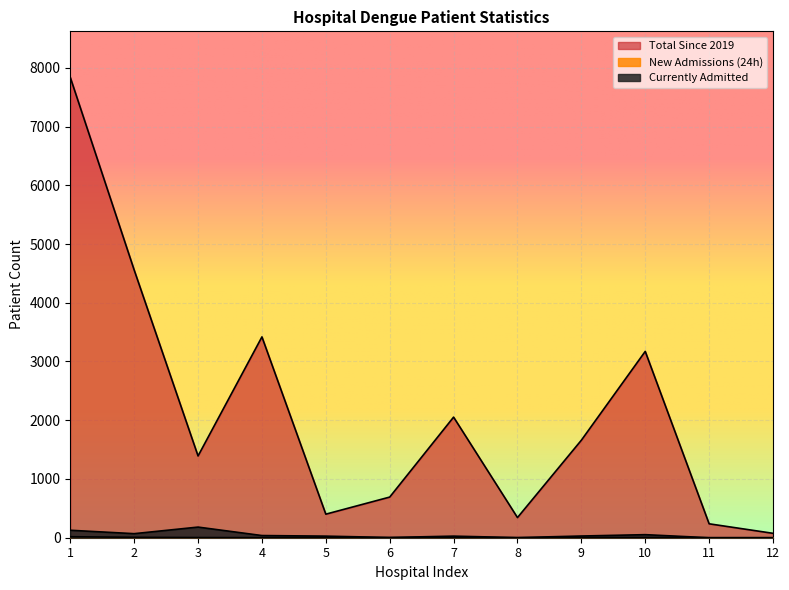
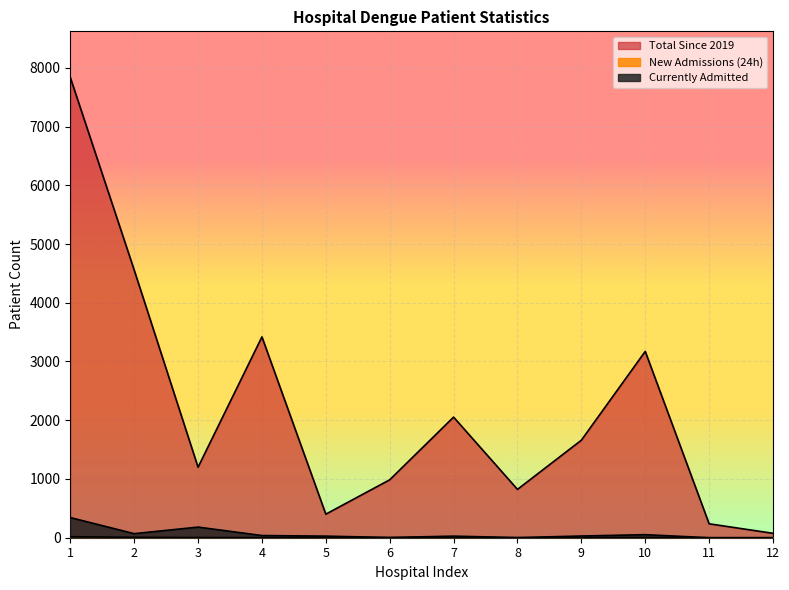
Currently Admitted, 1: 100 -> 300
Total Since 2019, 3: 1400 -> 1200
Total Since 2019, 6: 700 -> 1000
Total Since 2019, 8: 300 -> 800
